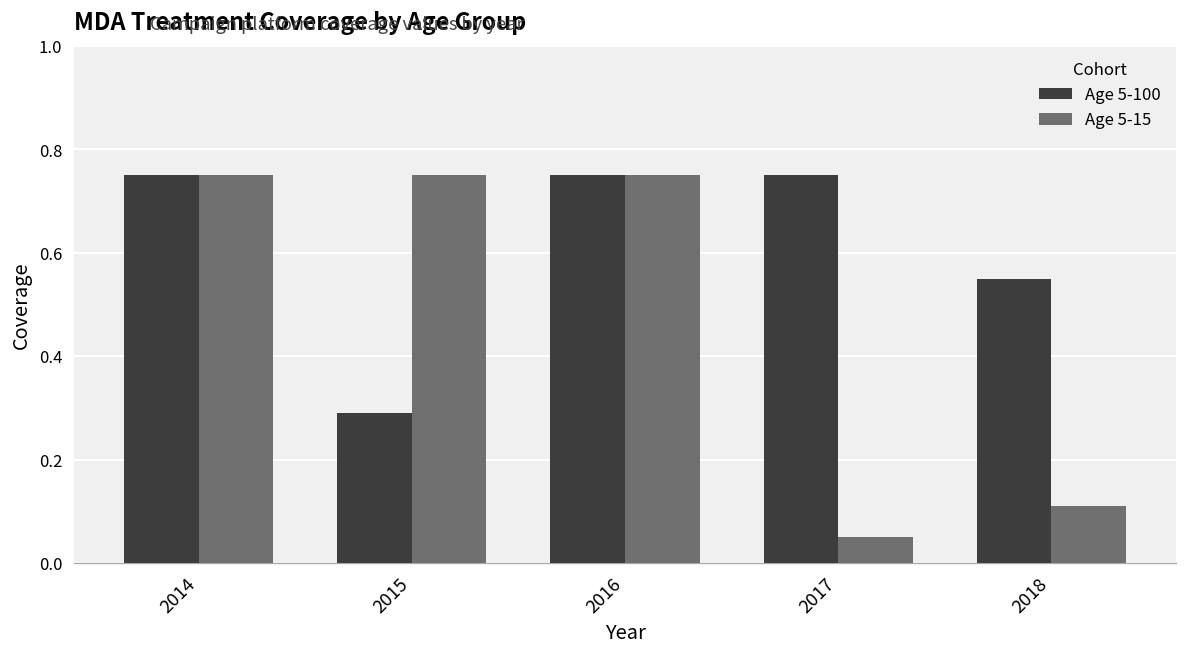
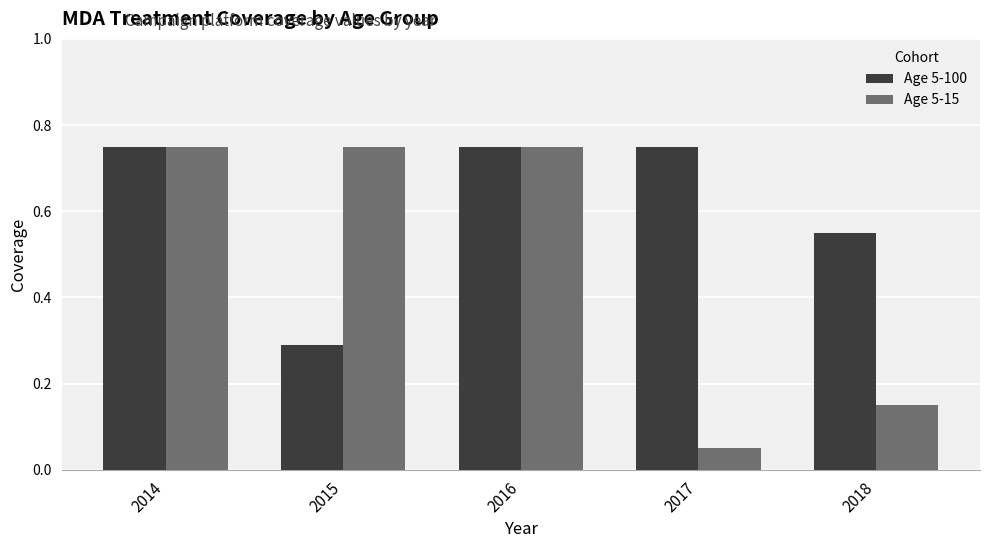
Age 5-15, 2018: 0.11 -> 0.15
